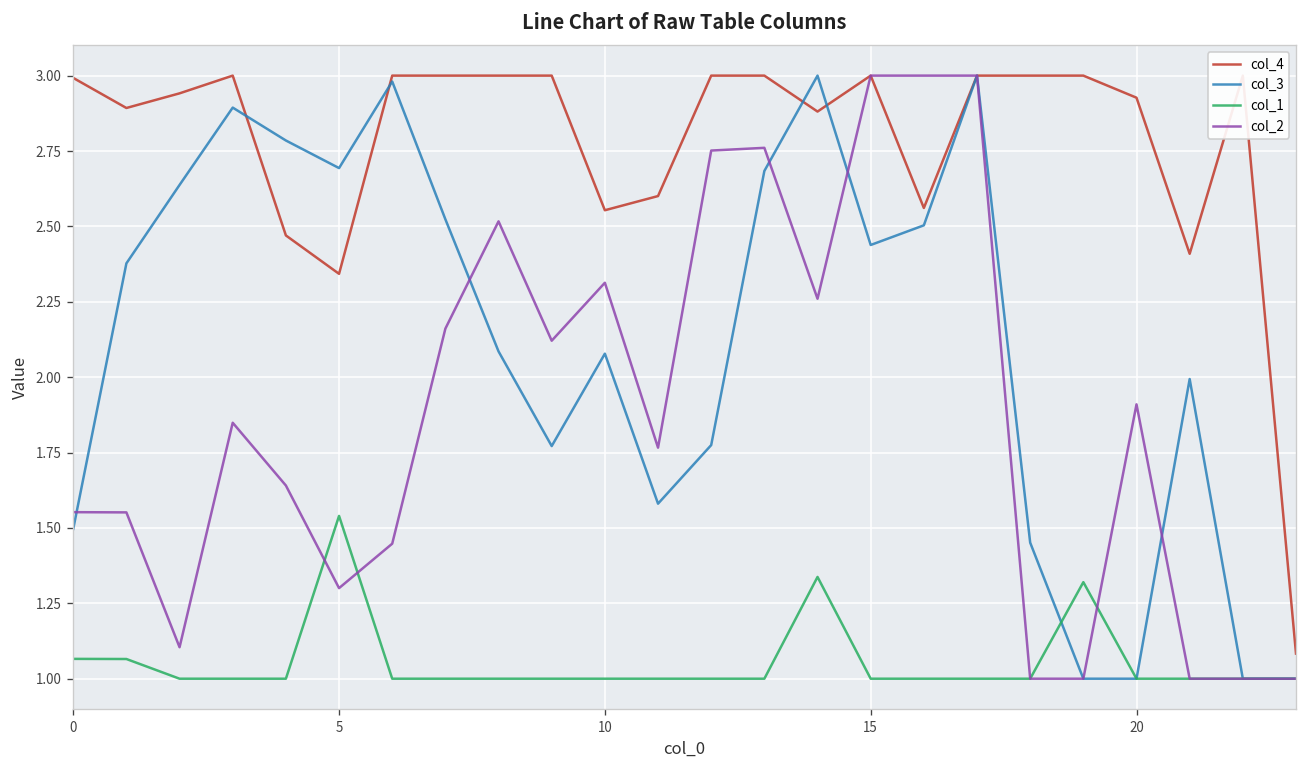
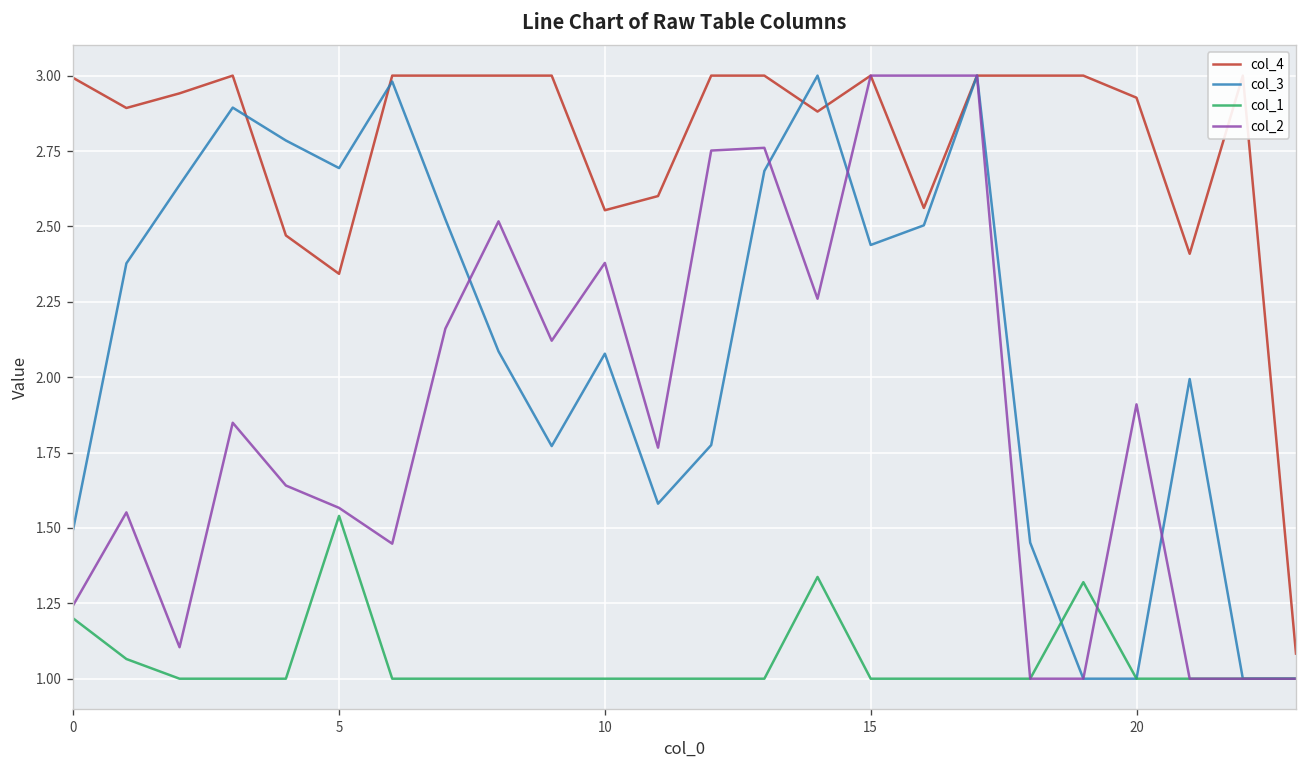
col_1, 0: 1.07 -> 1.20
col_2, 0: 1.55 -> 1.24
col_2, 5: 1.30 -> 1.57
col_2, 10: 2.31 -> 2.38
